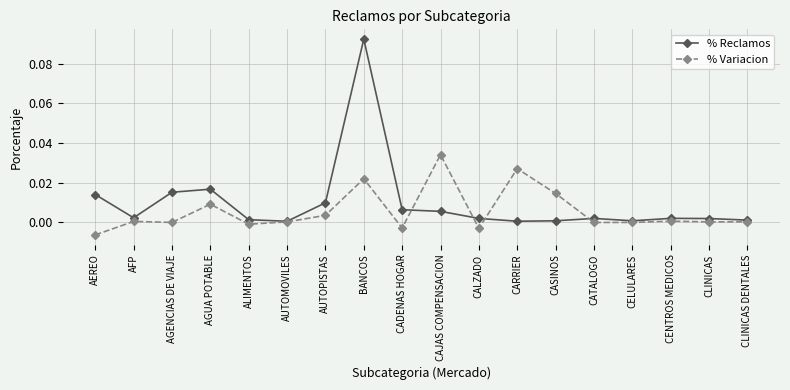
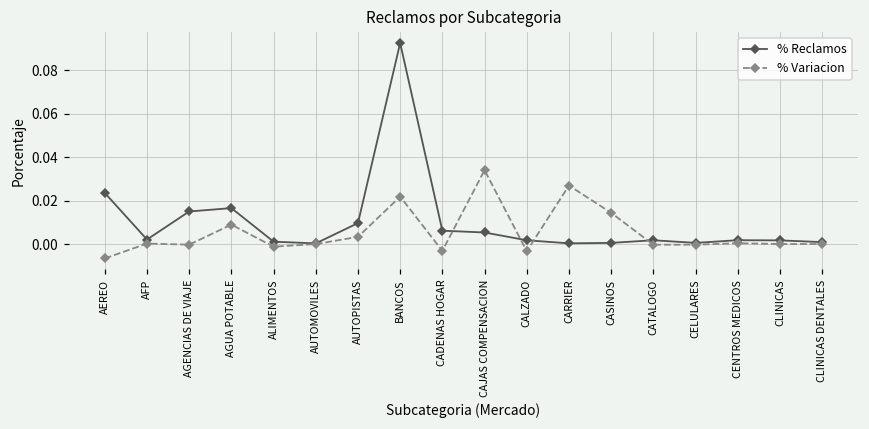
% Reclamos, AEREO: 0.014 -> 0.024
